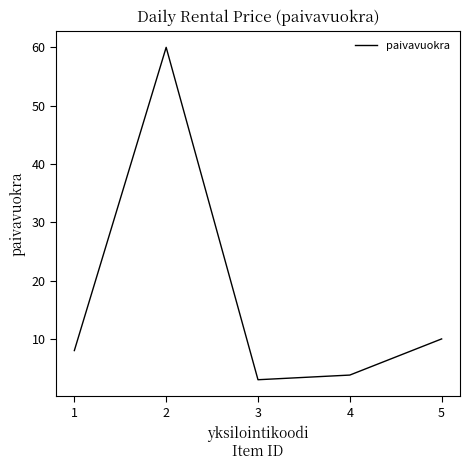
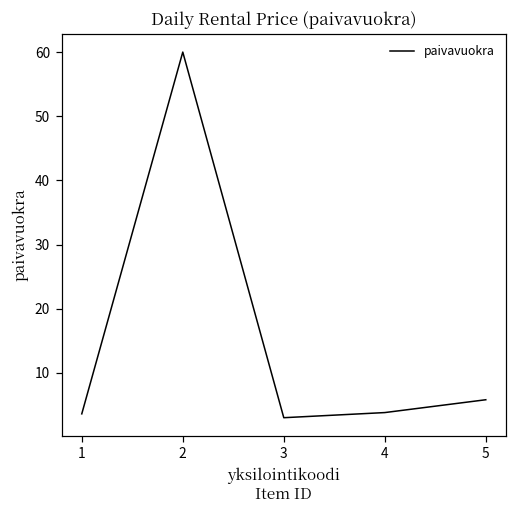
1: 8 -> 4
5: 10 -> 6
